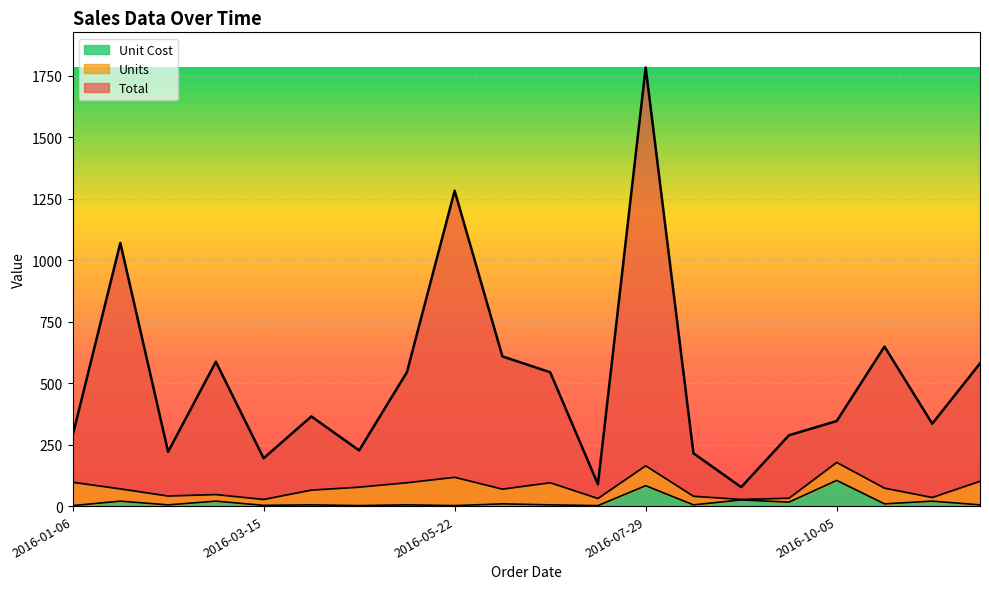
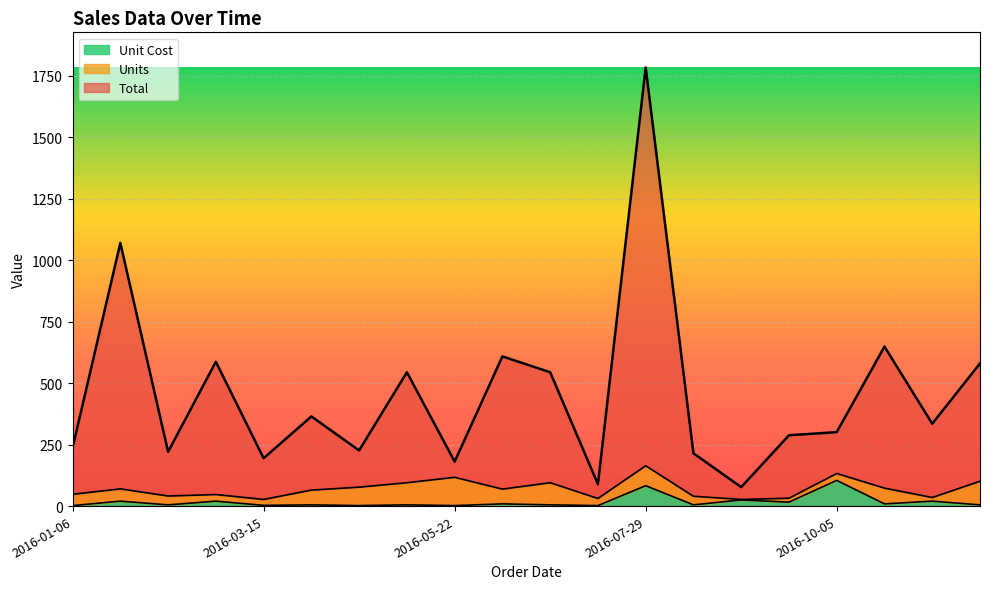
Units, 2016-01-06: 100 -> 50
Total, 2016-05-22: 1170 -> 60
Units, 2016-10-05: 70 -> 30
